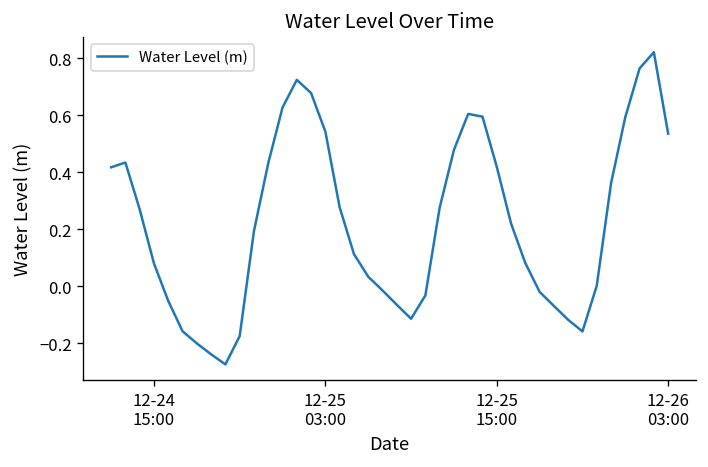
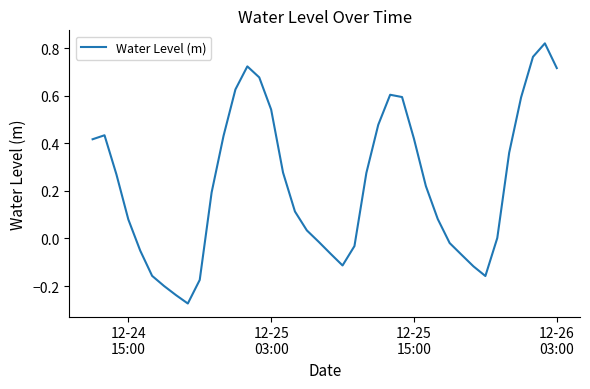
12-26 03:00: 0.54 -> 0.72
